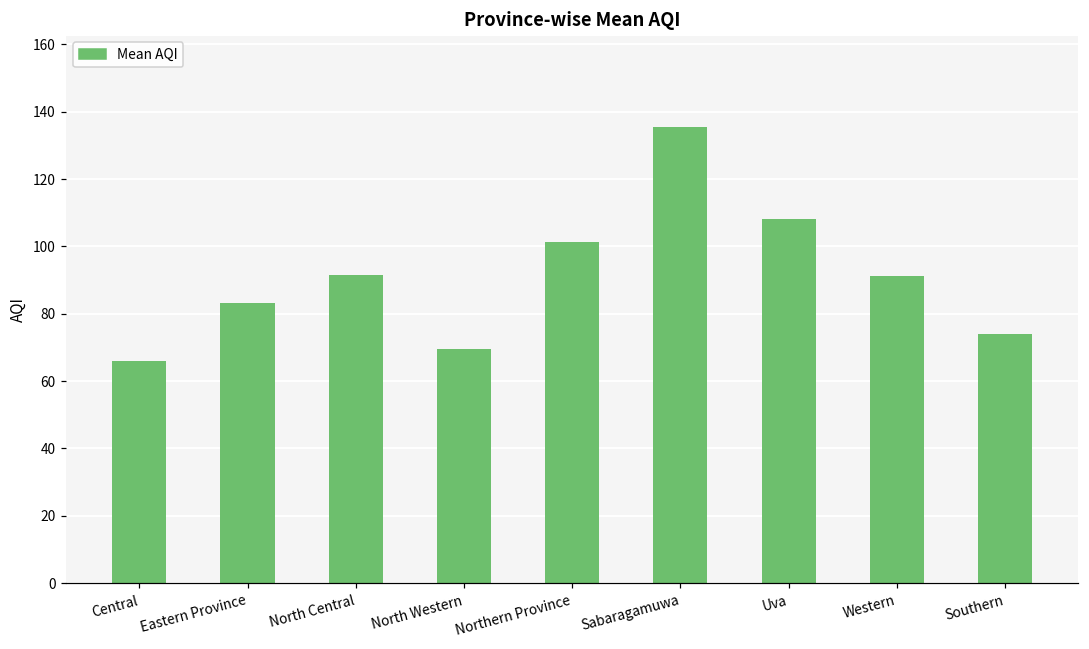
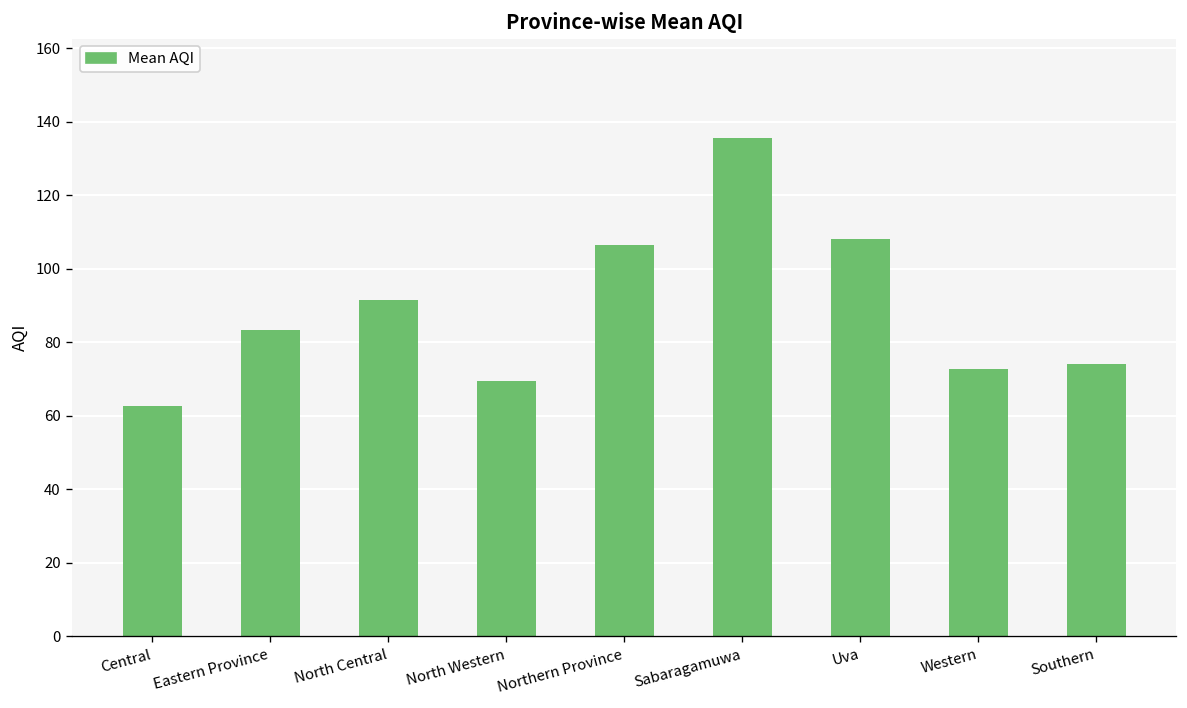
Central: 66 -> 63
Northern Province: 101 -> 107
Western: 91 -> 73
